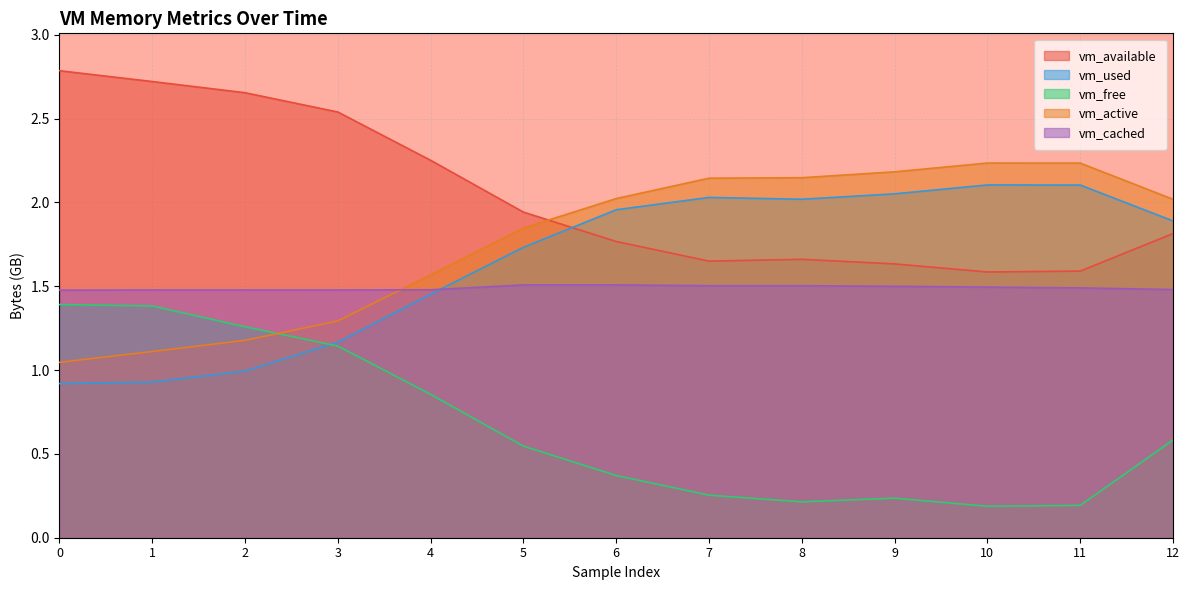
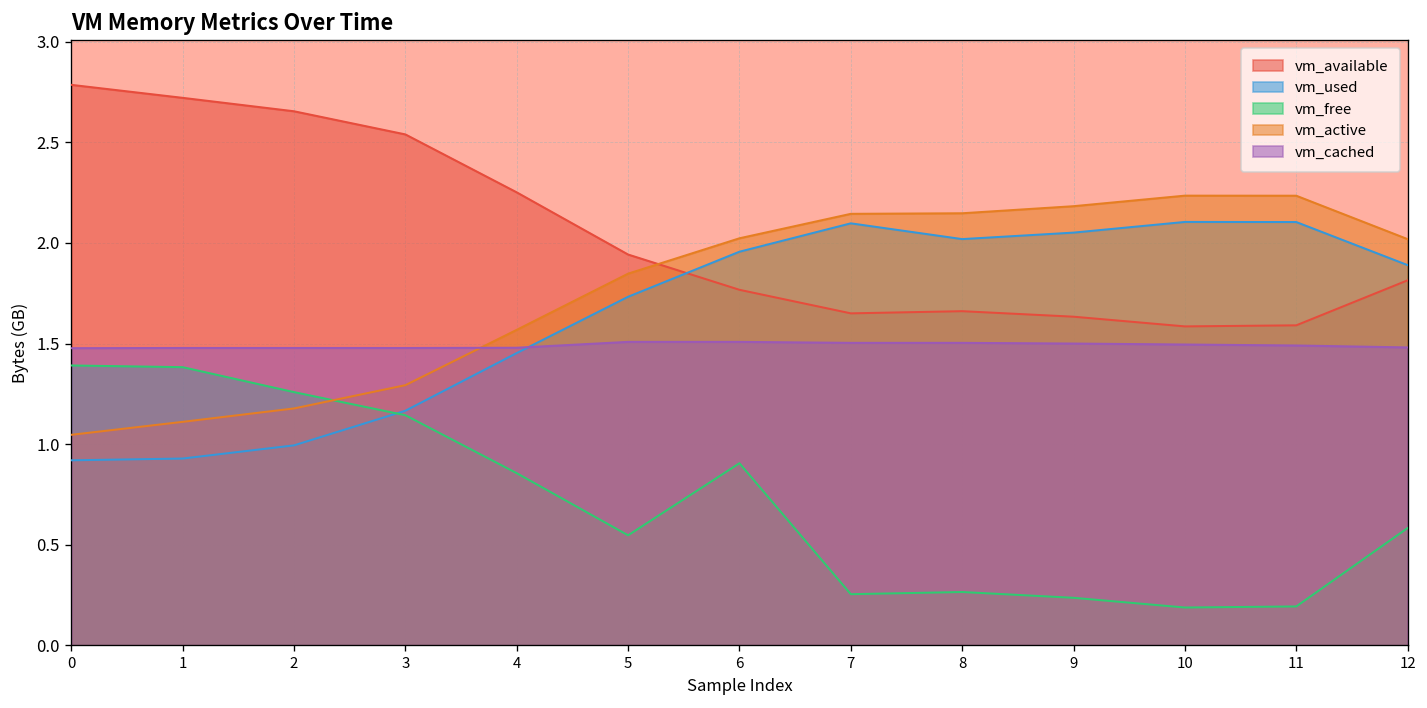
vm_free, 6: 0.37 -> 0.90
vm_used, 7: 2.03 -> 2.10
vm_free, 8: 0.21 -> 0.26
